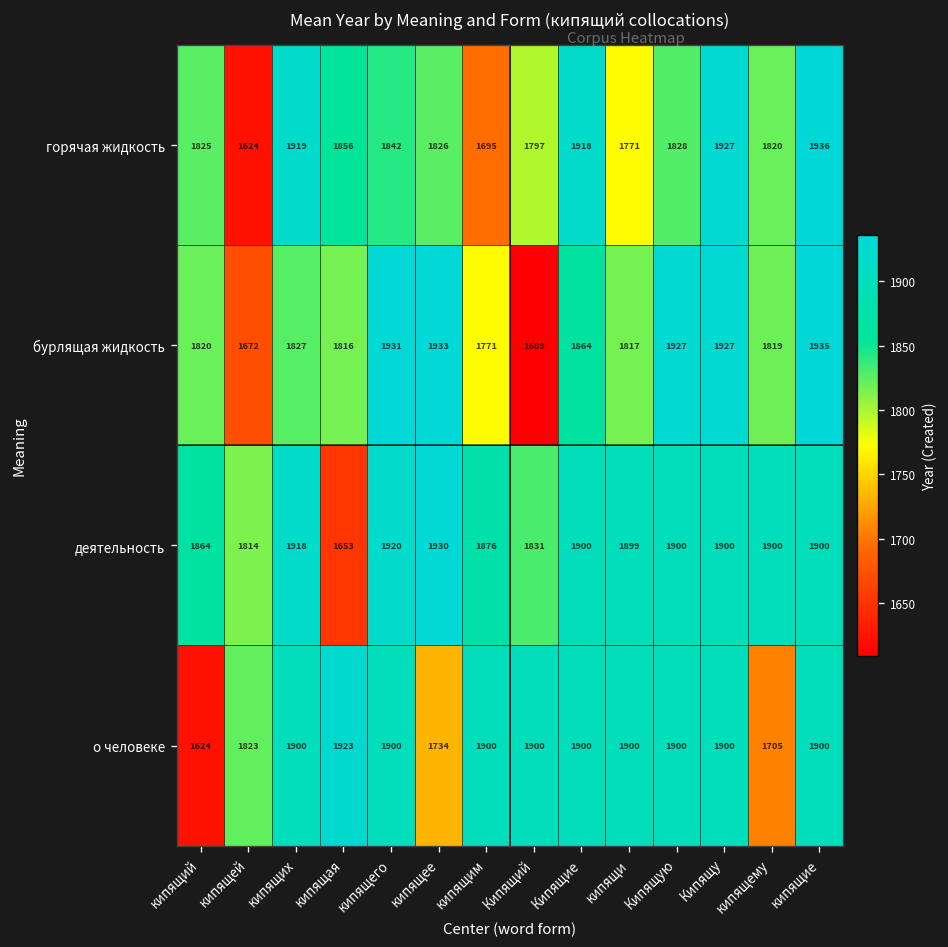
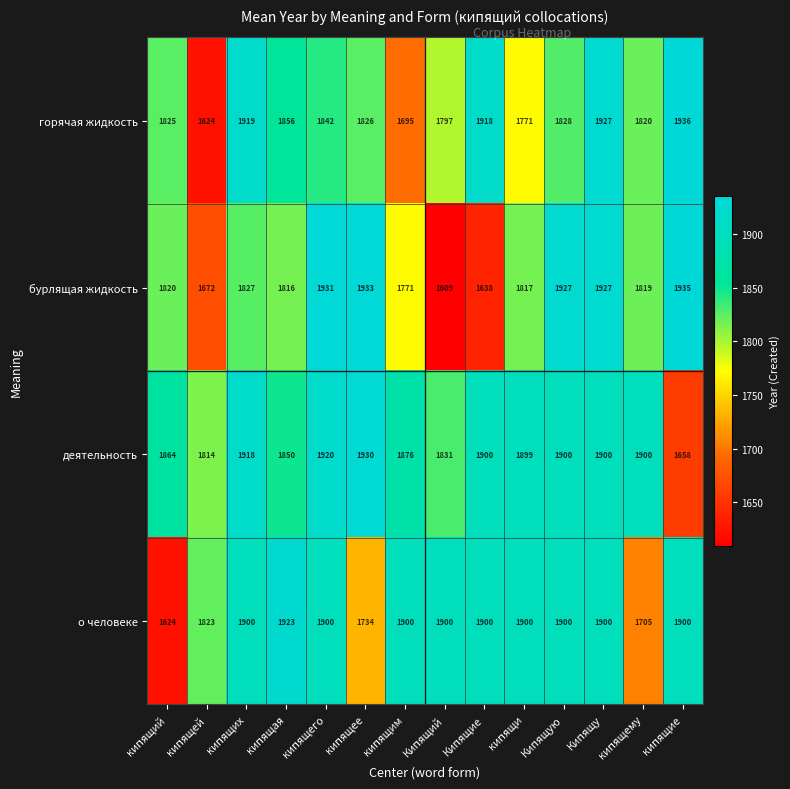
бурлящая жидкость, Кипящие: 1864 -> 1638
деятельность, кипящая: 1653 -> 1850
деятельность, кипящие: 1900 -> 1658
